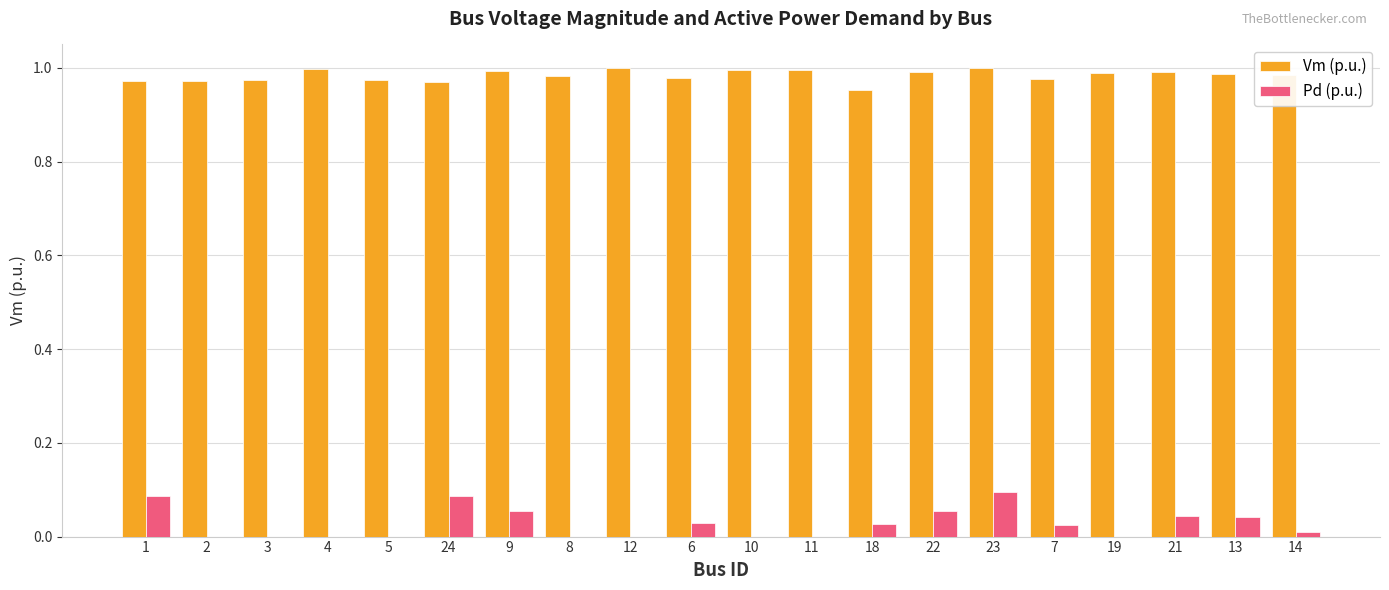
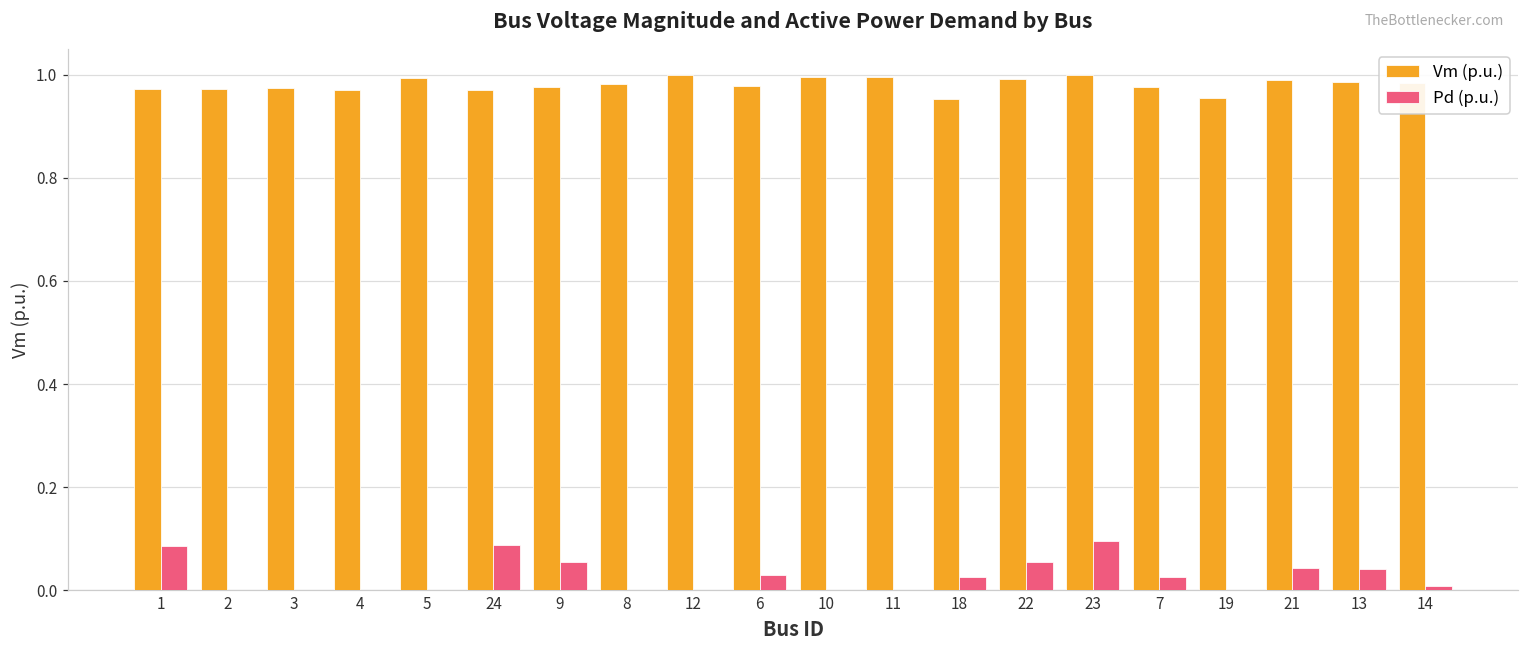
Vm (p.u.), 4: 1.00 -> 0.97
Vm (p.u.), 5: 0.97 -> 0.99
Vm (p.u.), 9: 0.99 -> 0.98
Vm (p.u.), 19: 0.99 -> 0.95
